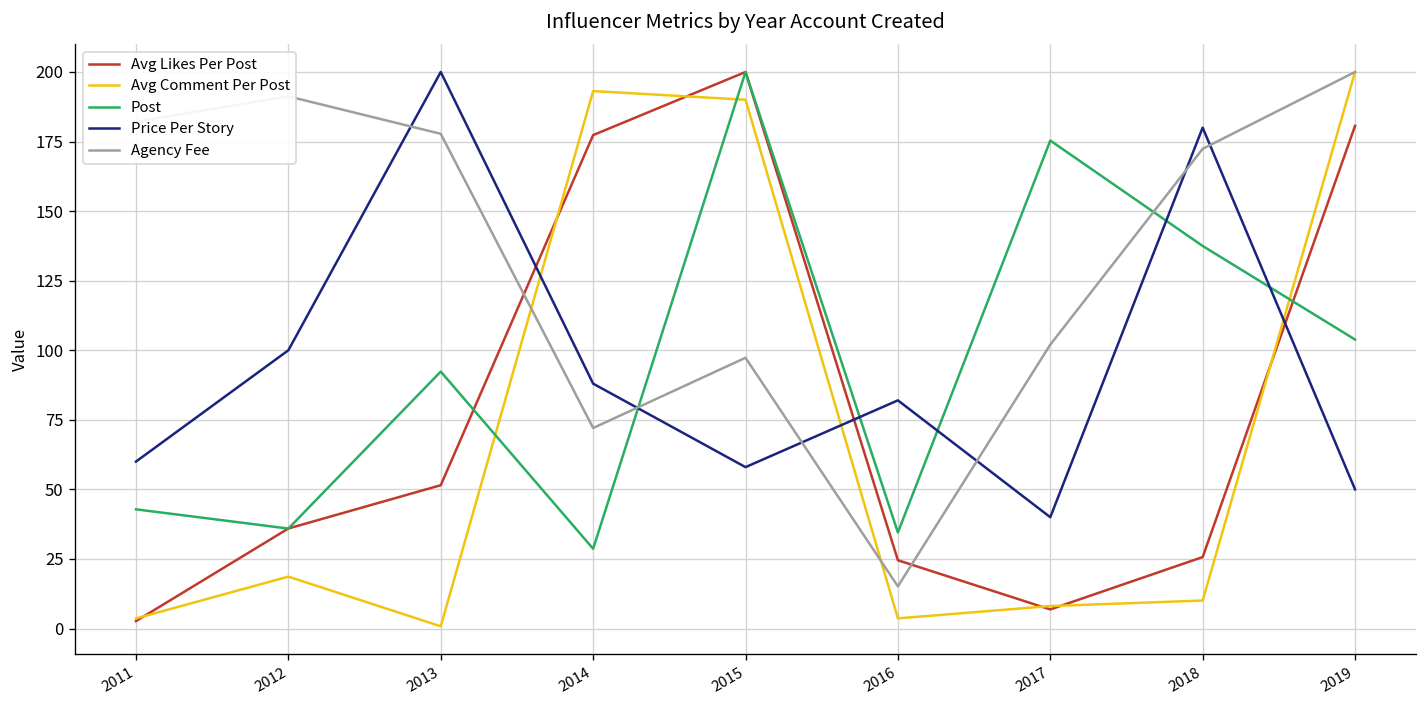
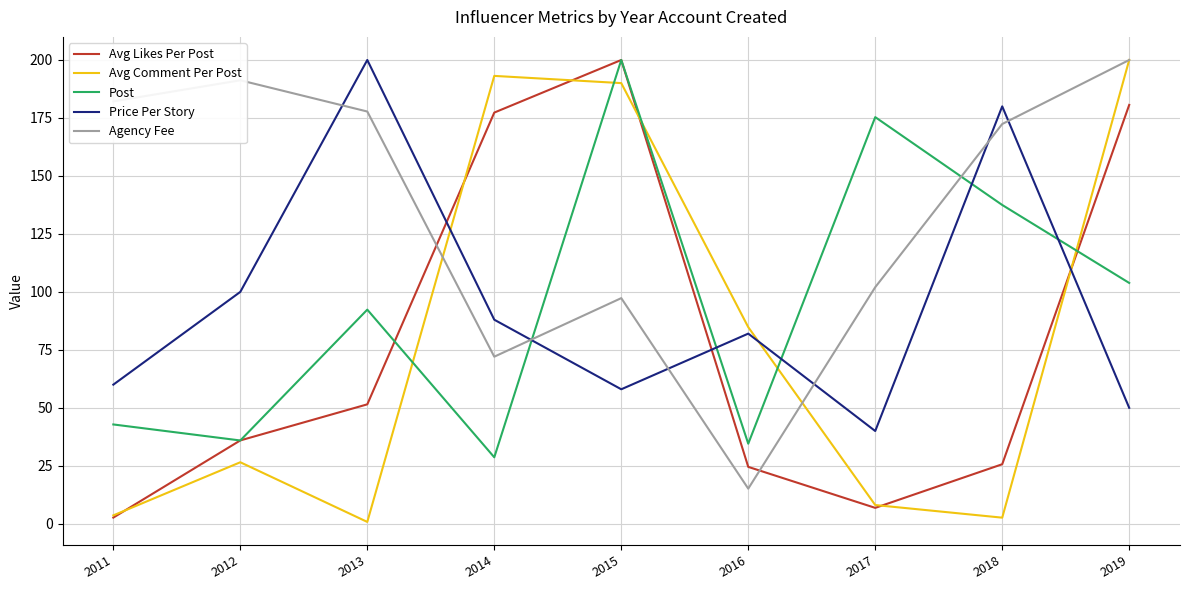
Avg Comment Per Post, 2012: 19 -> 27
Avg Comment Per Post, 2016: 4 -> 85
Avg Comment Per Post, 2018: 10 -> 3
